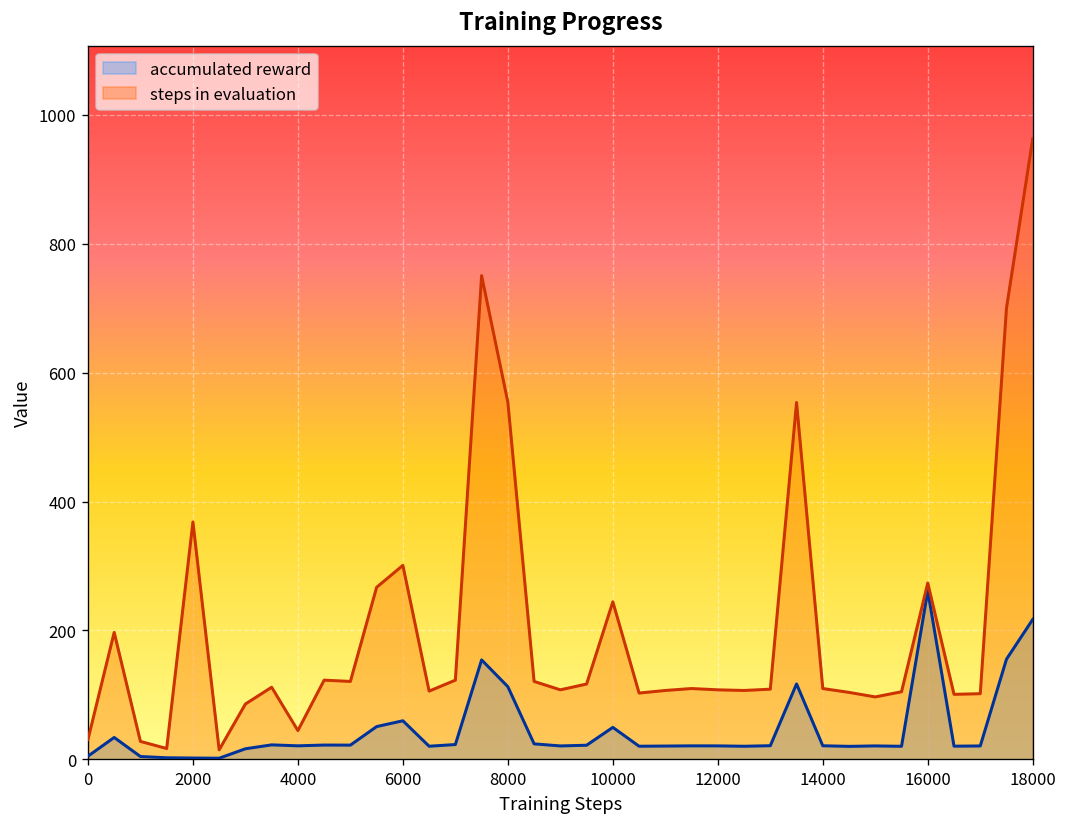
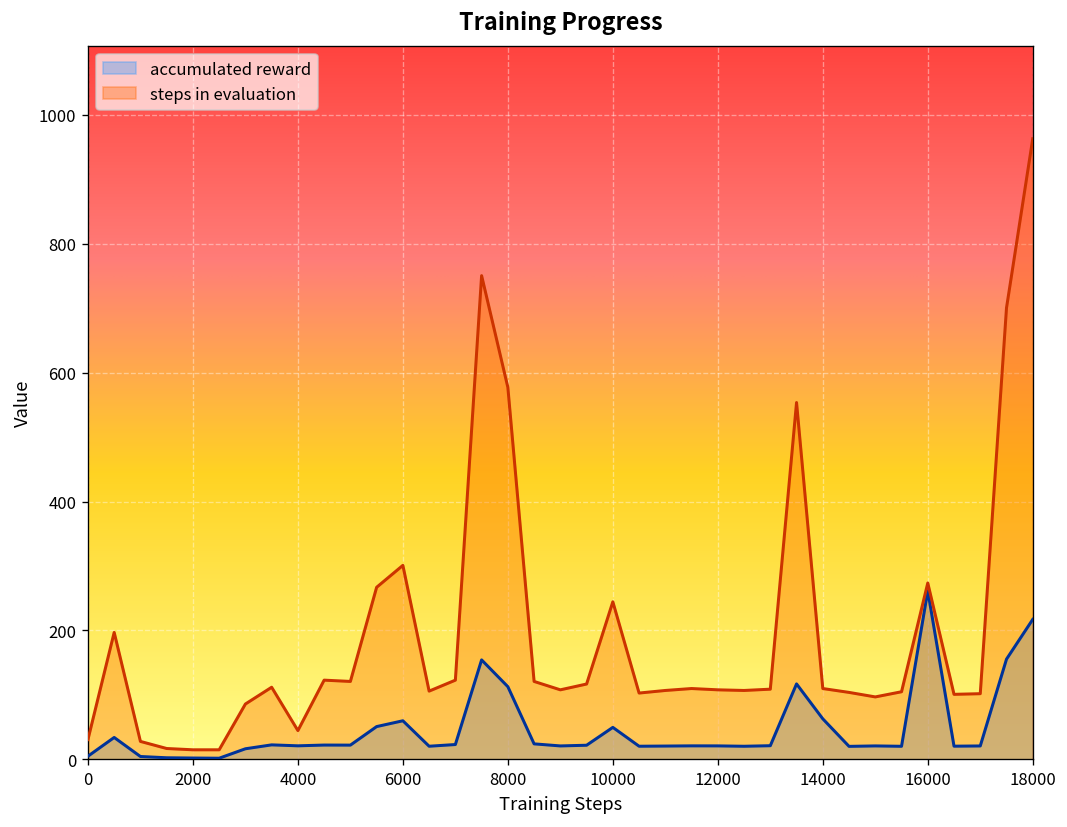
steps in evaluation, 2000: 370 -> 20
steps in evaluation, 8000: 550 -> 580
accumulated reward, 14000: 20 -> 60
